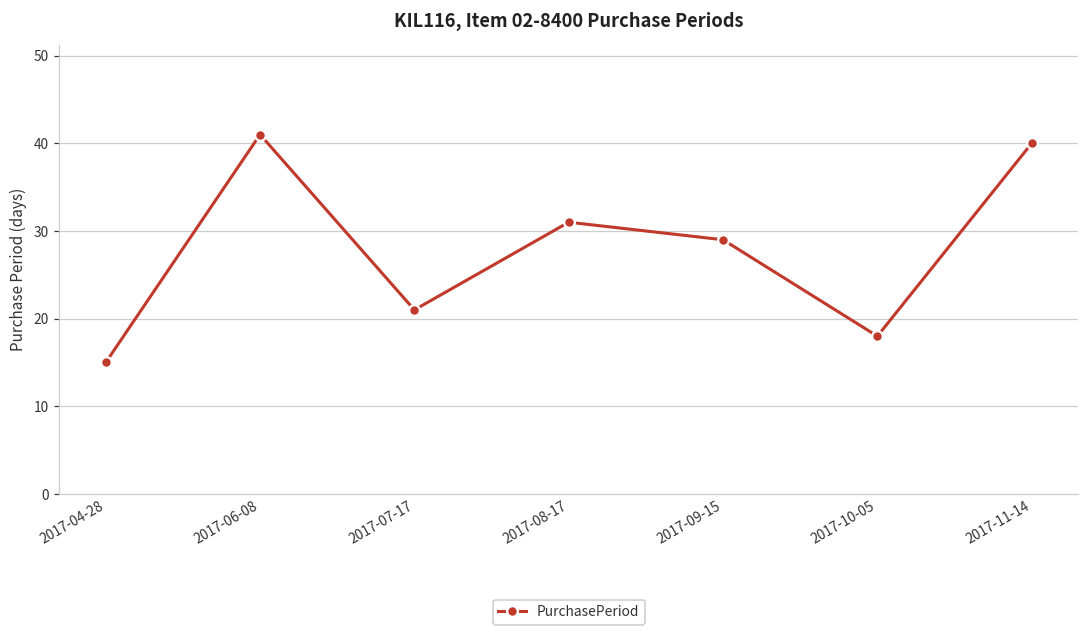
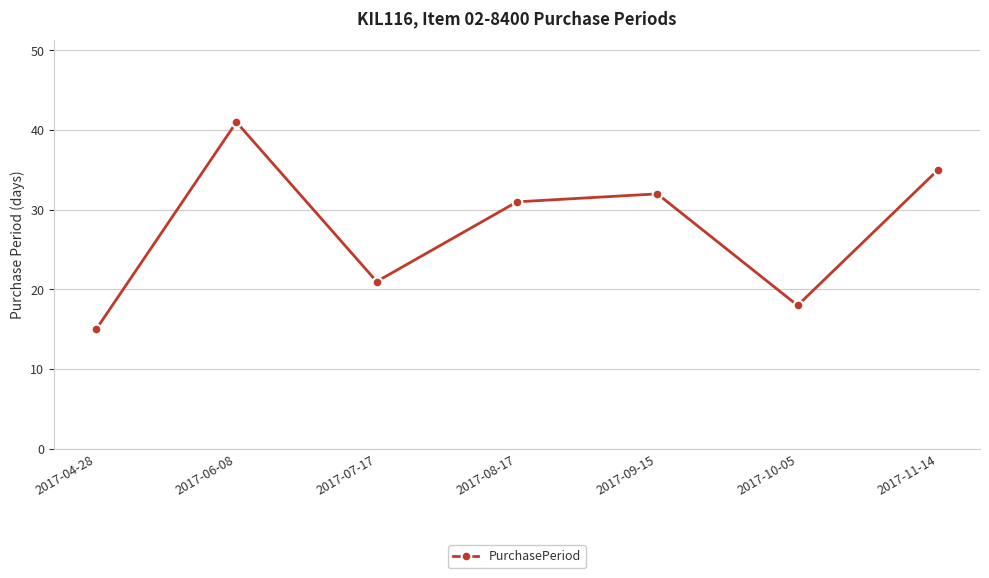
2017-09-15: 29 -> 32
2017-11-14: 40 -> 35
